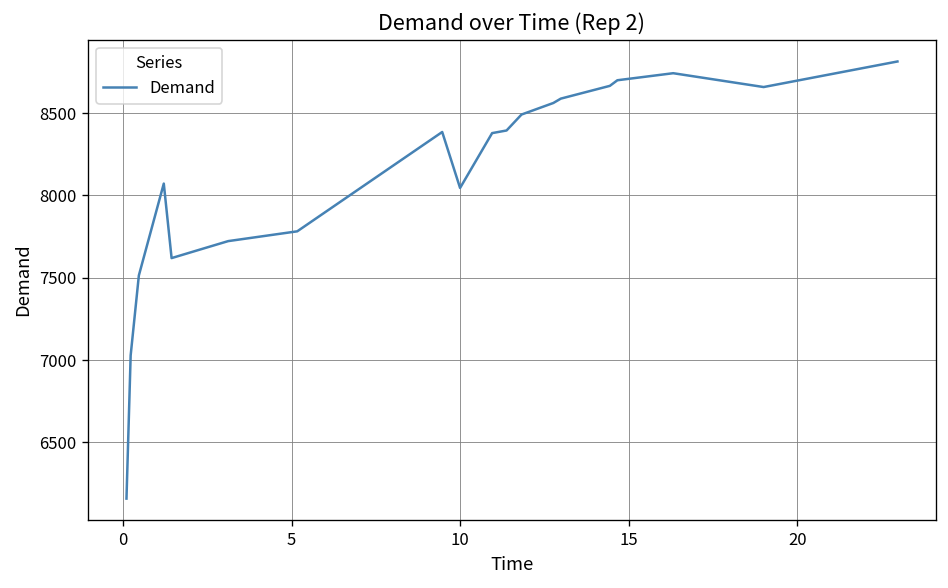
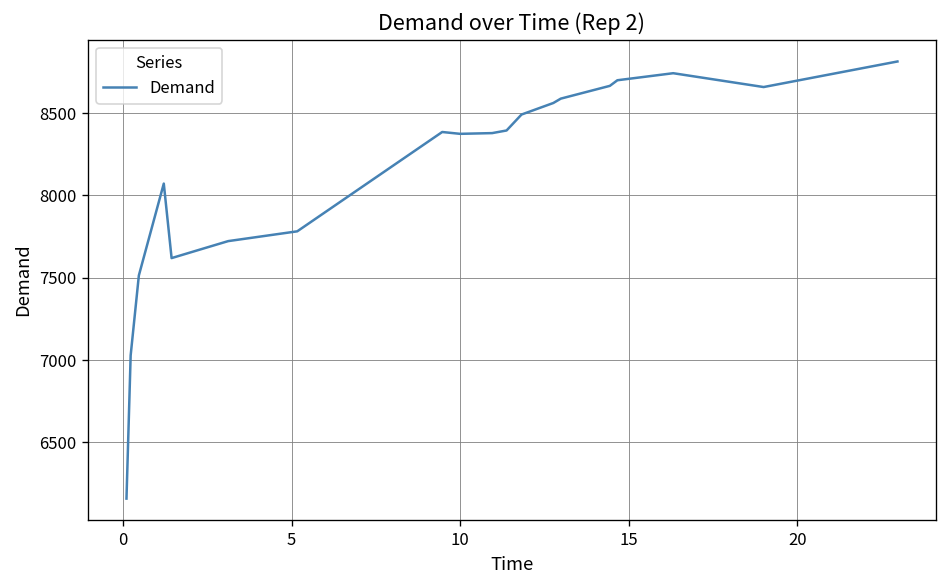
10: 8050 -> 8370
